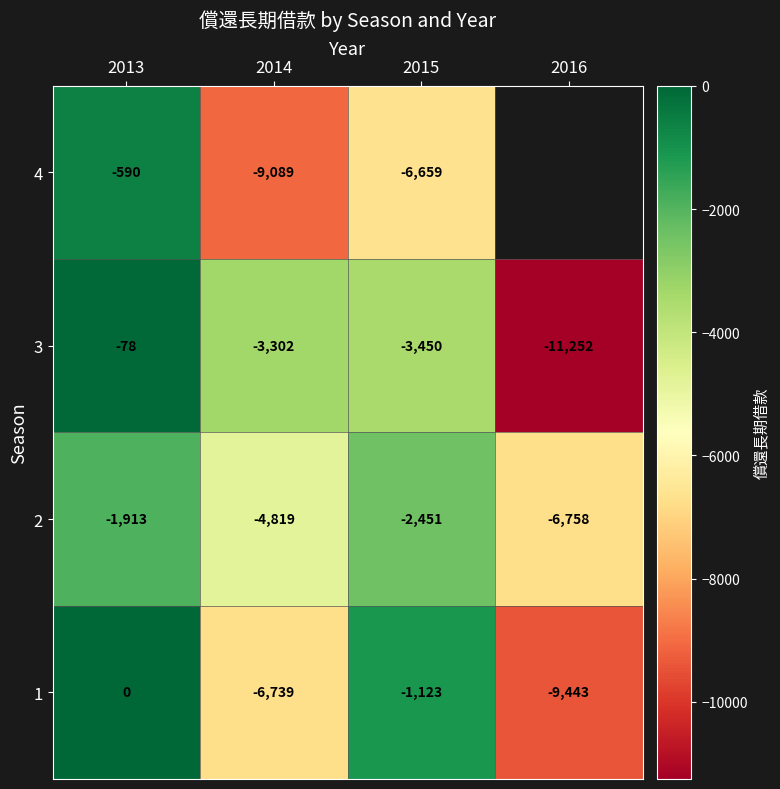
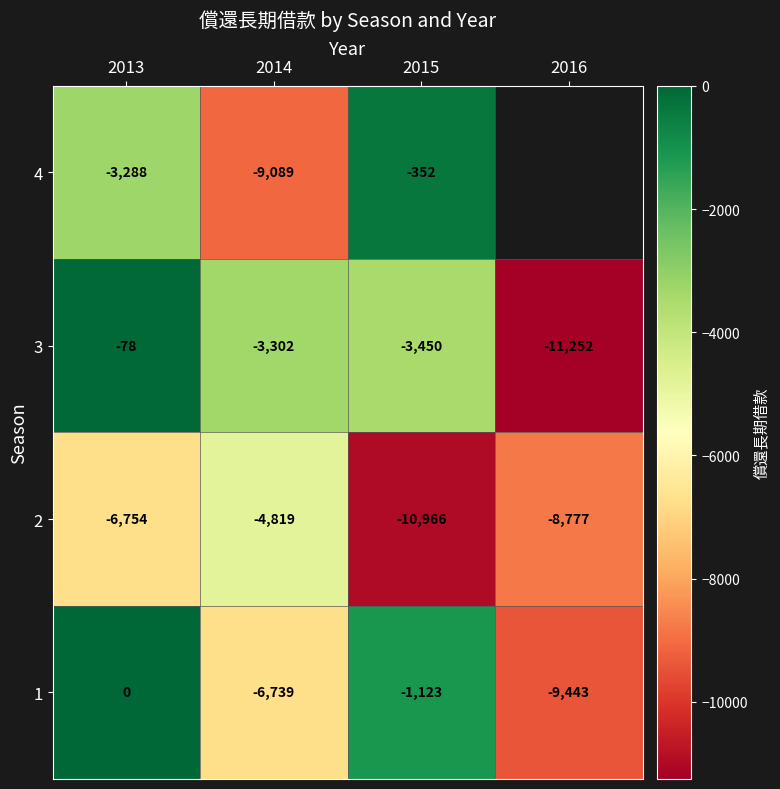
4, 2013: -590 -> -3,288
4, 2015: -6,659 -> -352
2, 2013: -1,913 -> -6,754
2, 2015: -2,451 -> -10,966
2, 2016: -6,758 -> -8,777
